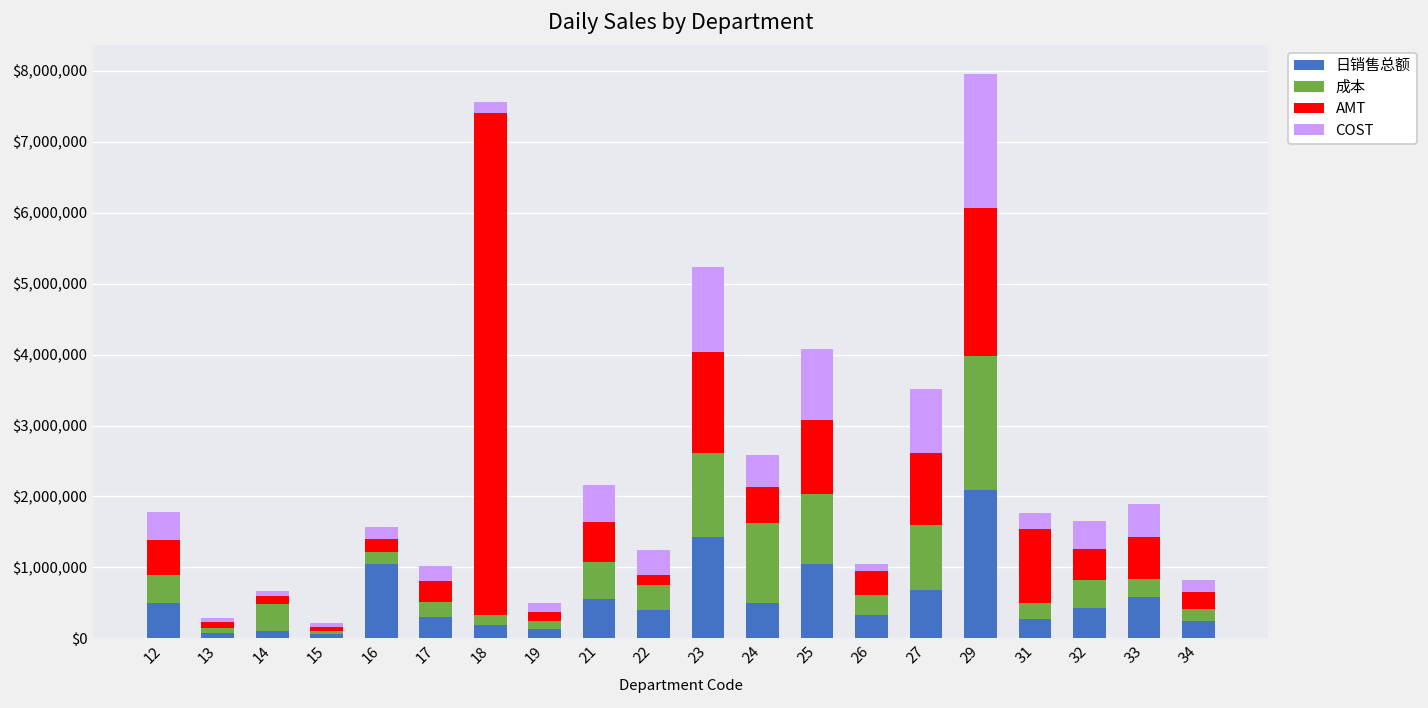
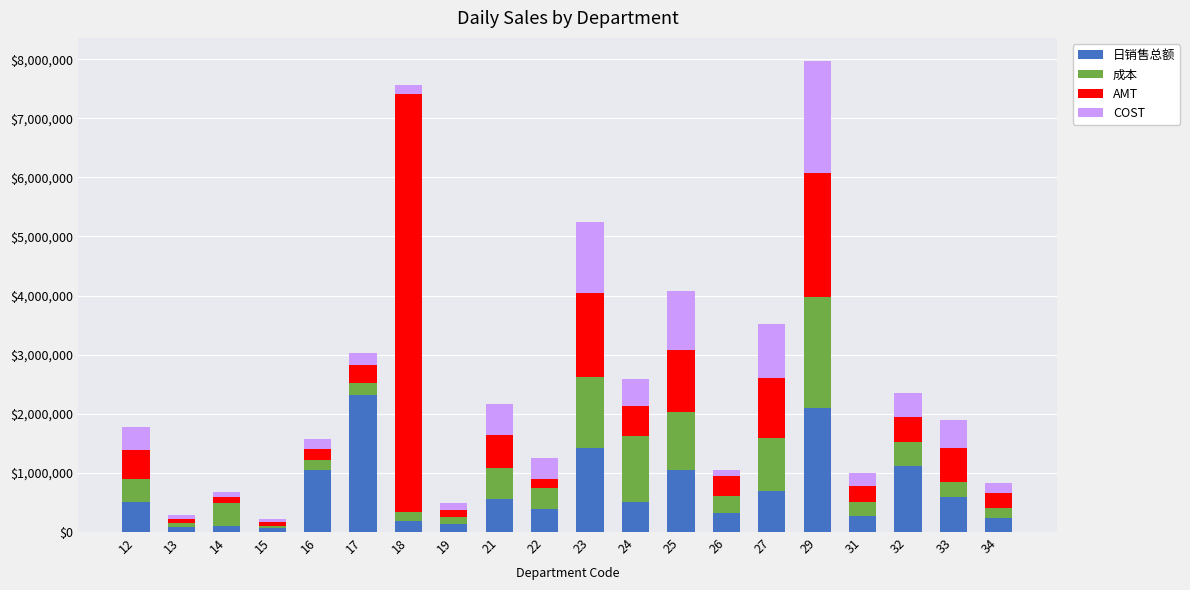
日销售总额, 17: $300,000 -> $2,300,000
AMT, 31: $1,000,000 -> $300,000
日销售总额, 32: $400,000 -> $1,100,000
